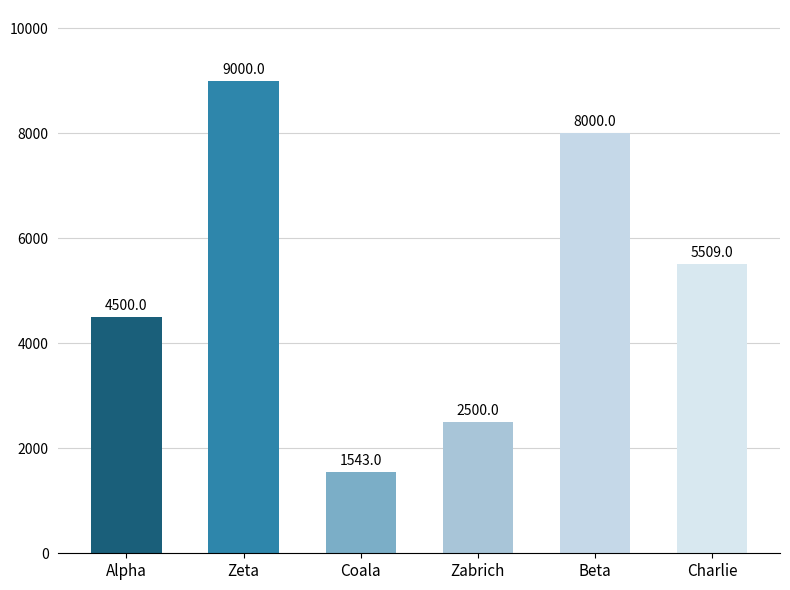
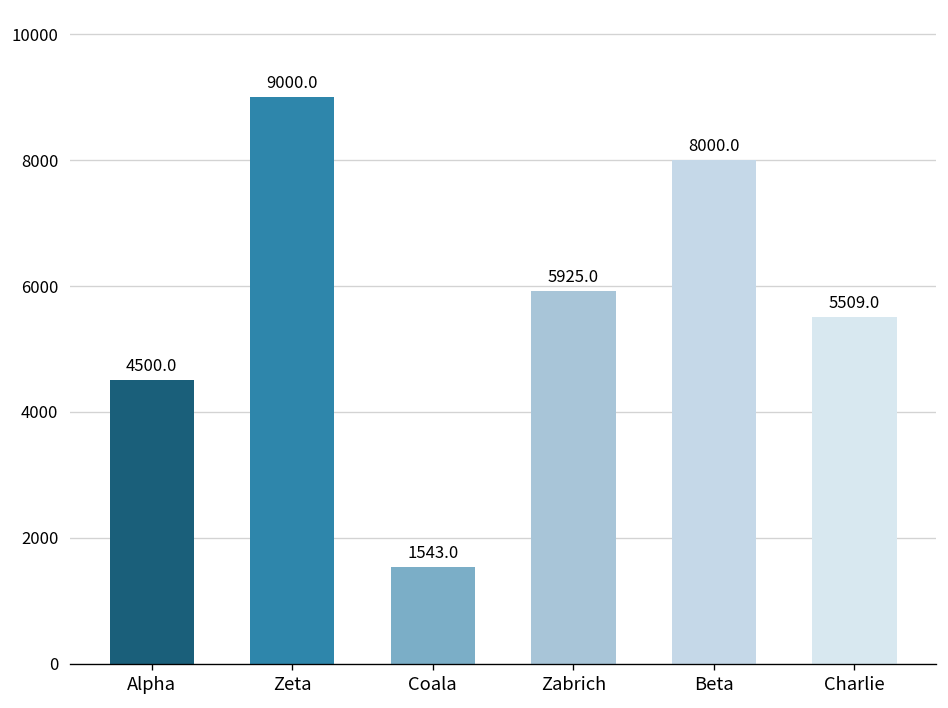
Zabrich: 2500.0 -> 5925.0
